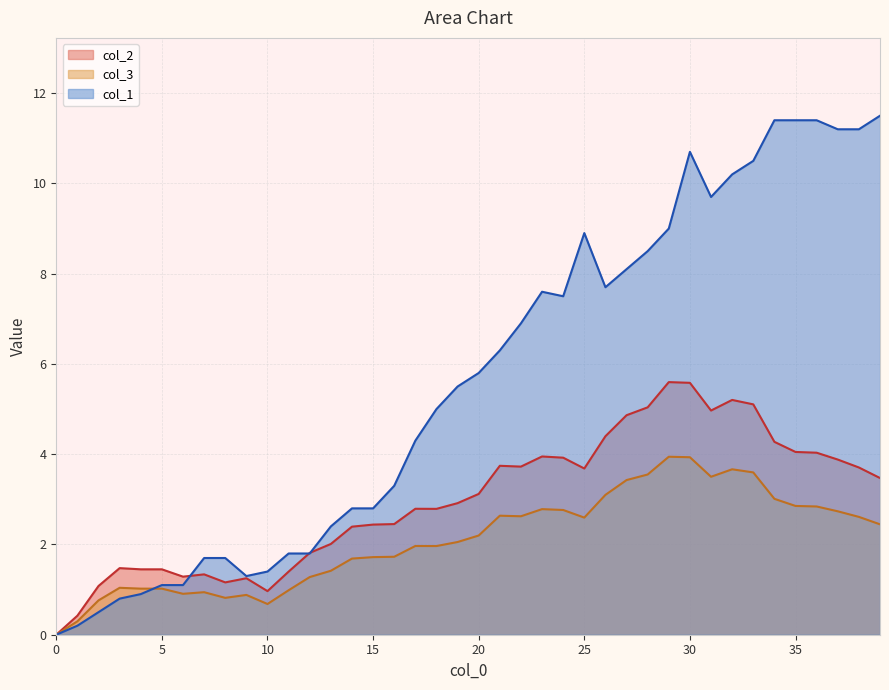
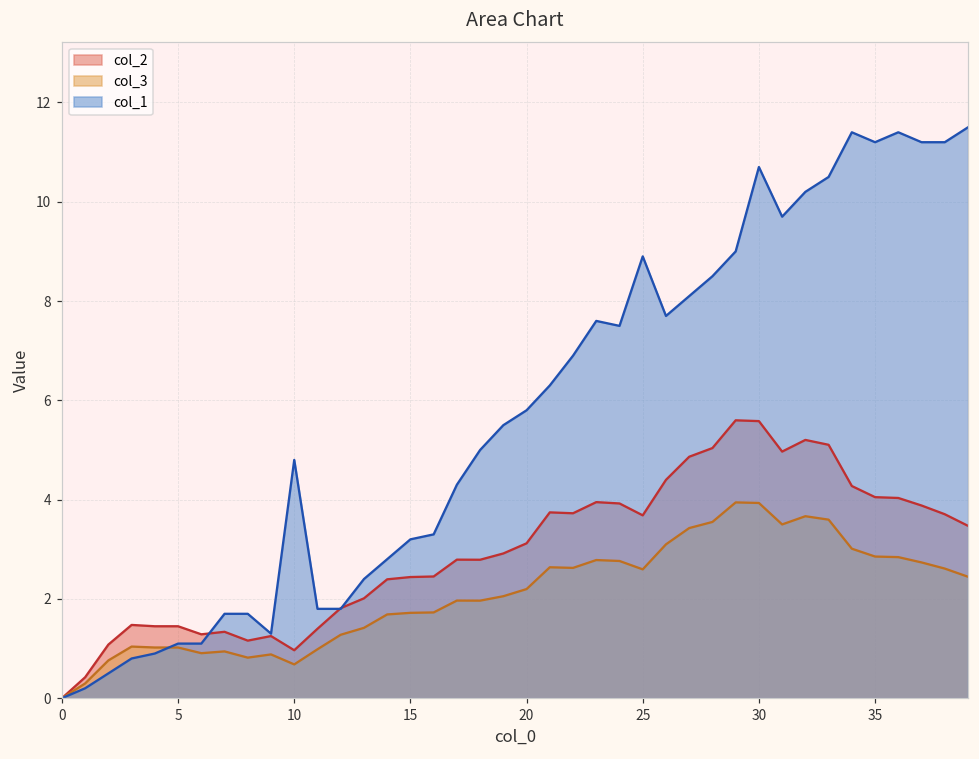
col_1, 10: 1.4 -> 4.8
col_1, 15: 2.8 -> 3.2
col_1, 35: 11.4 -> 11.2
